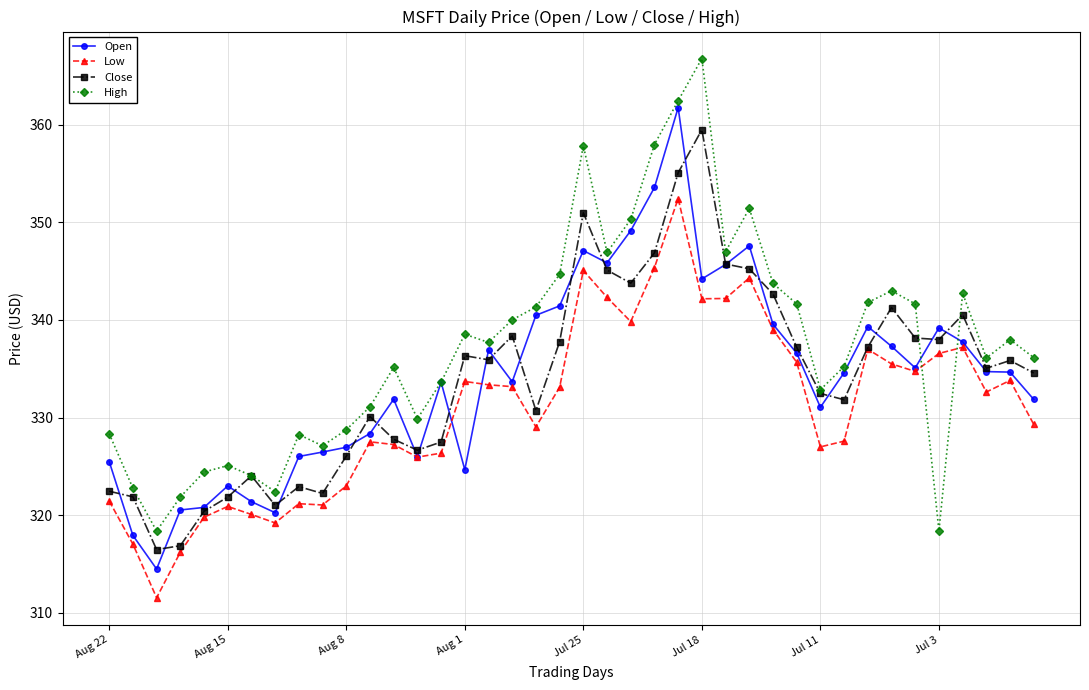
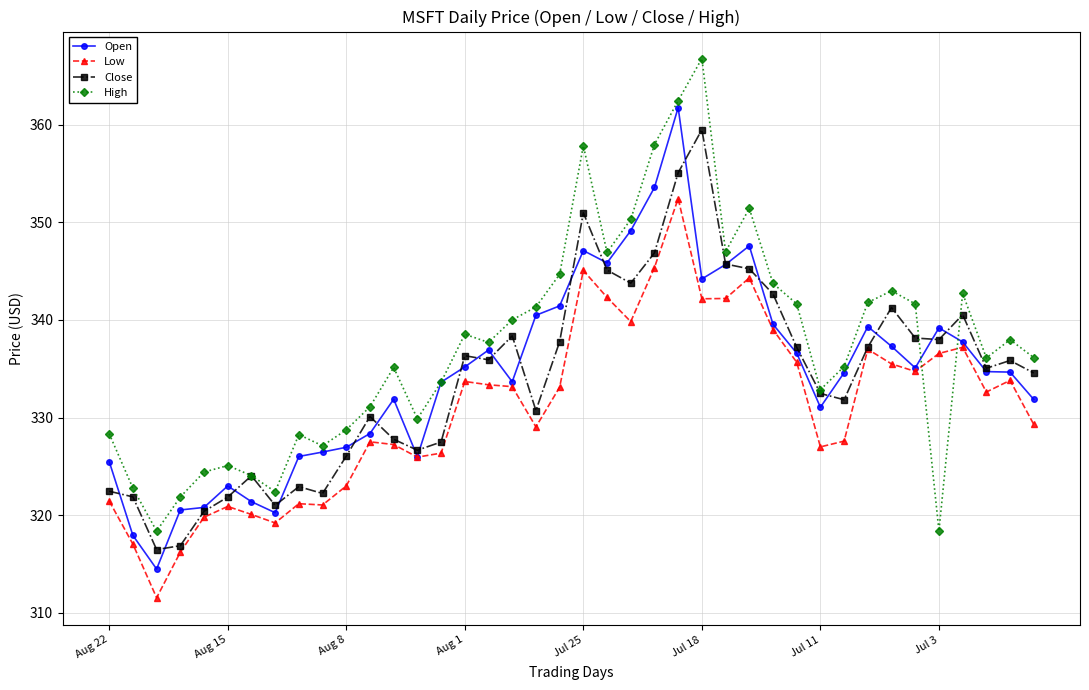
Open, Aug 1: 325 -> 335
